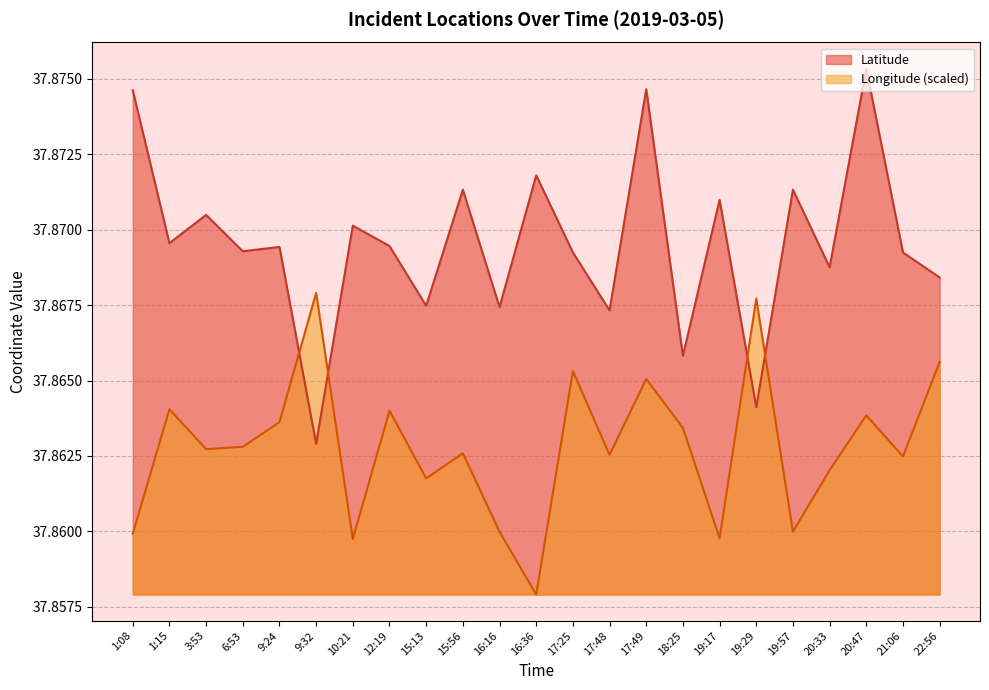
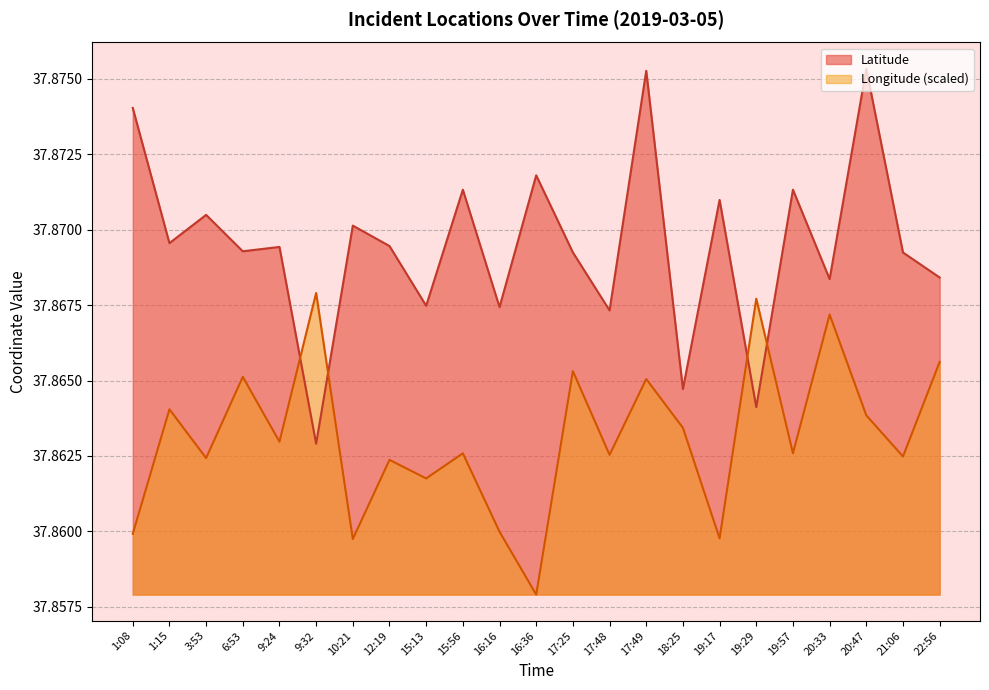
Latitude, 1:08: 37.8746 -> 37.8740
Longitude (scaled), 3:53: 37.8627 -> 37.8624
Longitude (scaled), 6:53: 37.8628 -> 37.8651
Longitude (scaled), 9:24: 37.8636 -> 37.8630
Longitude (scaled), 12:19: 37.8640 -> 37.8624
Latitude, 17:49: 37.8747 -> 37.8753
Latitude, 18:25: 37.8658 -> 37.8647
Longitude (scaled), 19:57: 37.8600 -> 37.8626
Latitude, 20:33: 37.8688 -> 37.8684
Longitude (scaled), 20:33: 37.8620 -> 37.8672
